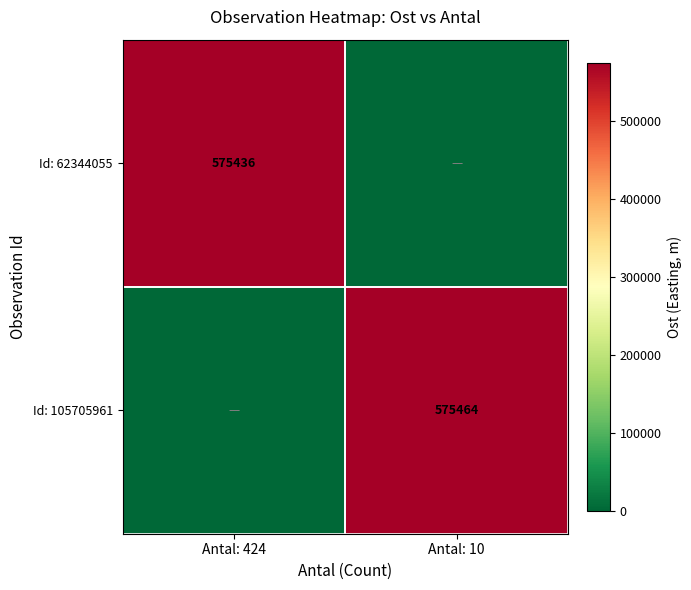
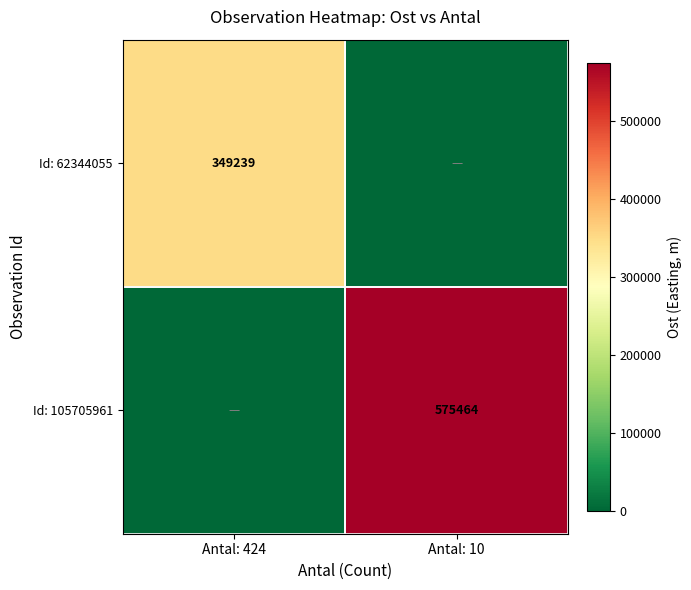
Id: 62344055, Antal: 424: 575436 -> 349239
